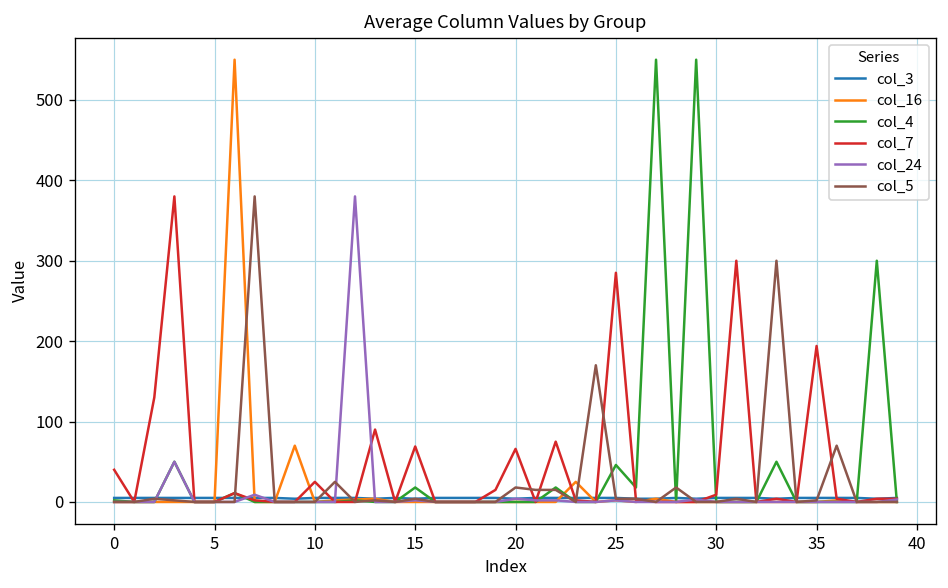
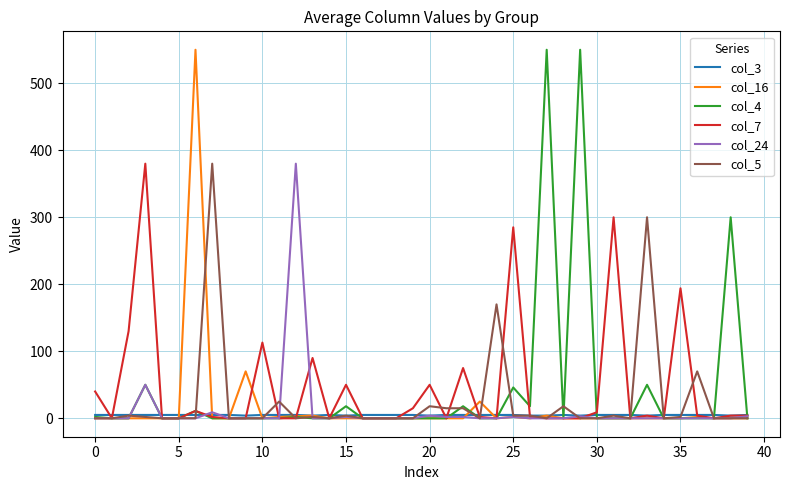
col_7, 10: 30 -> 110
col_7, 15: 70 -> 50
col_7, 20: 70 -> 50
